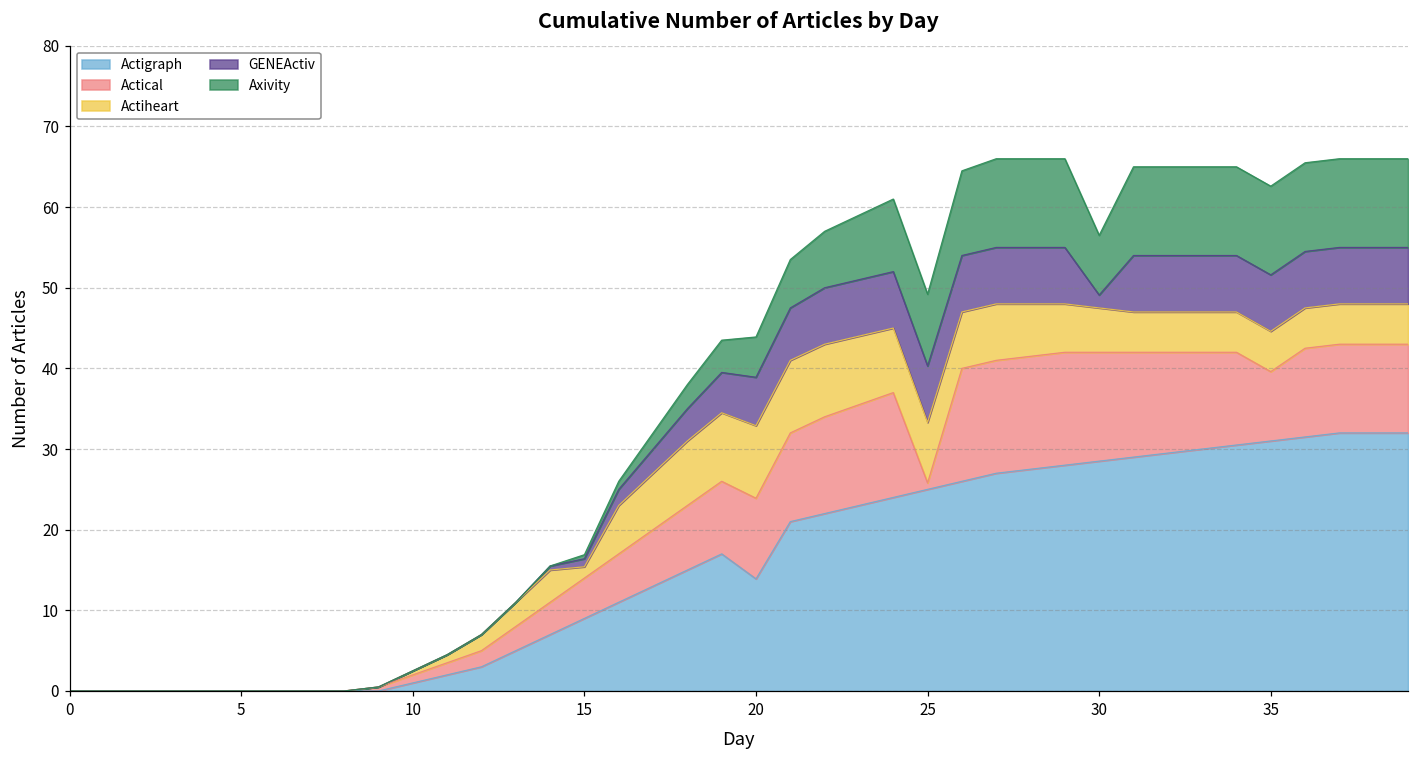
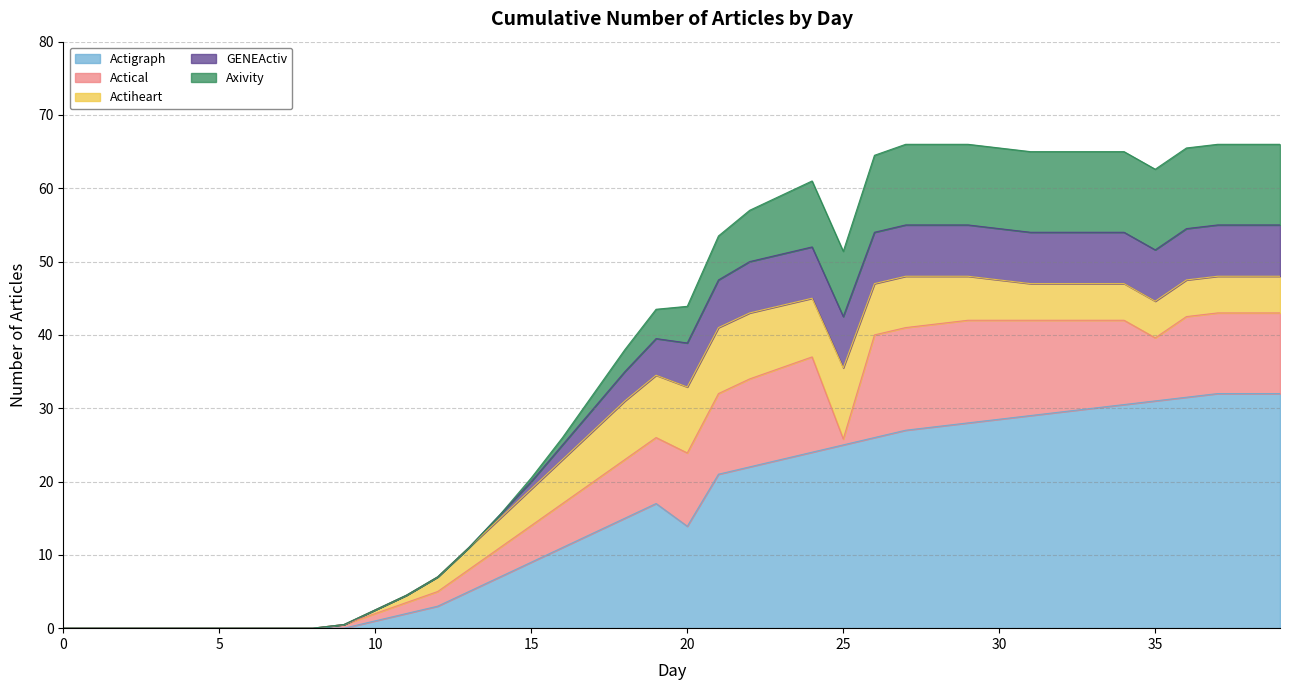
Actiheart, 15: 1 -> 5
Actiheart, 25: 7 -> 10
GENEActiv, 30: 2 -> 7
Axivity, 30: 7 -> 11
